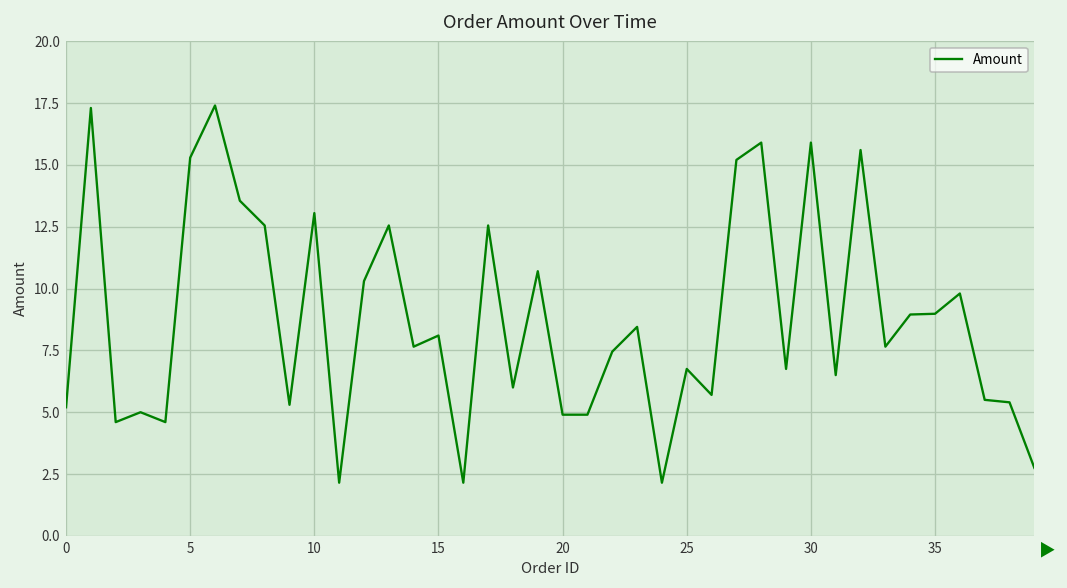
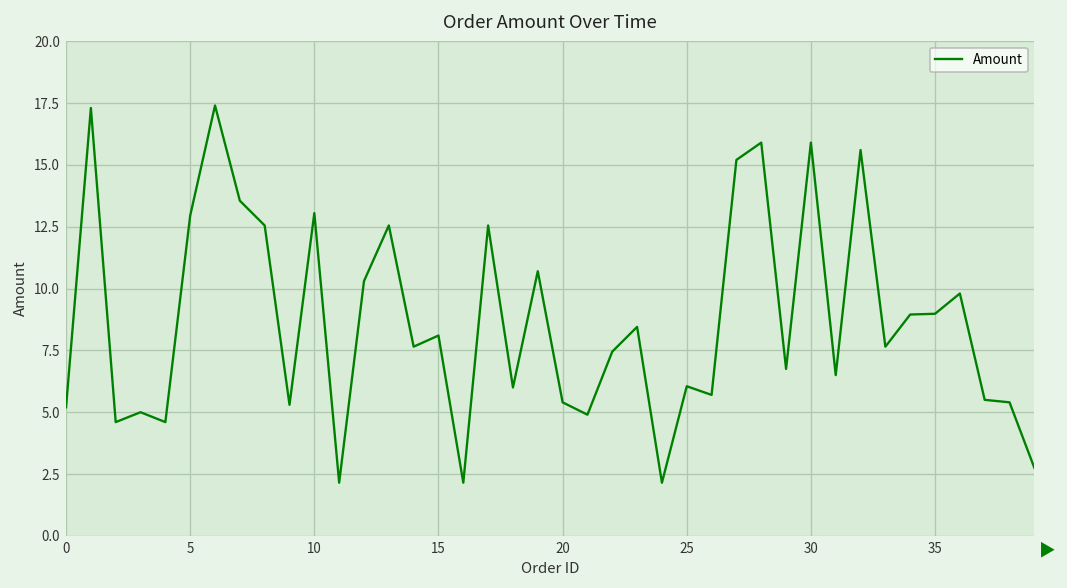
5: 15.3 -> 13.0
20: 4.9 -> 5.4
25: 6.8 -> 6.1
